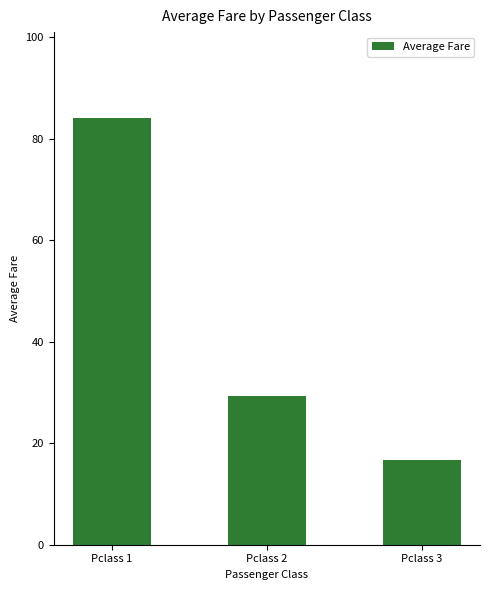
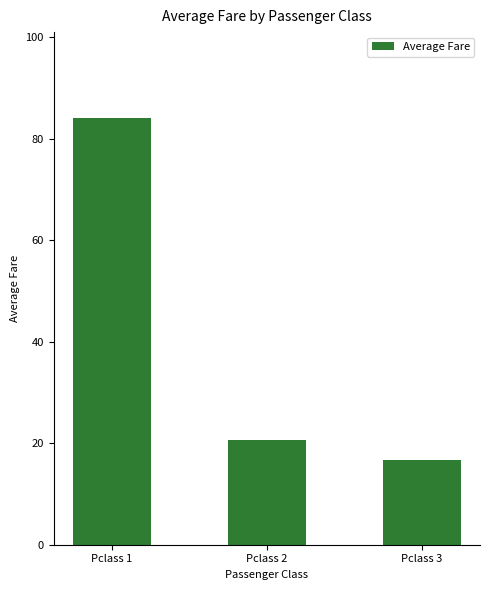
Pclass 2: 29 -> 21
